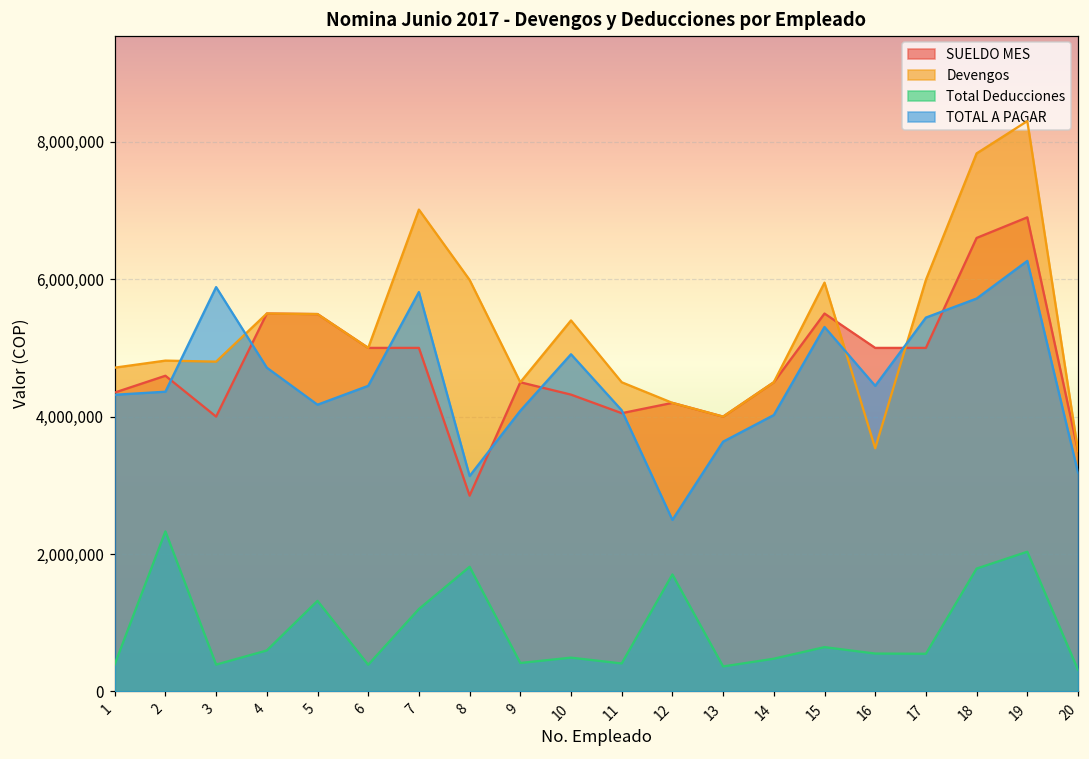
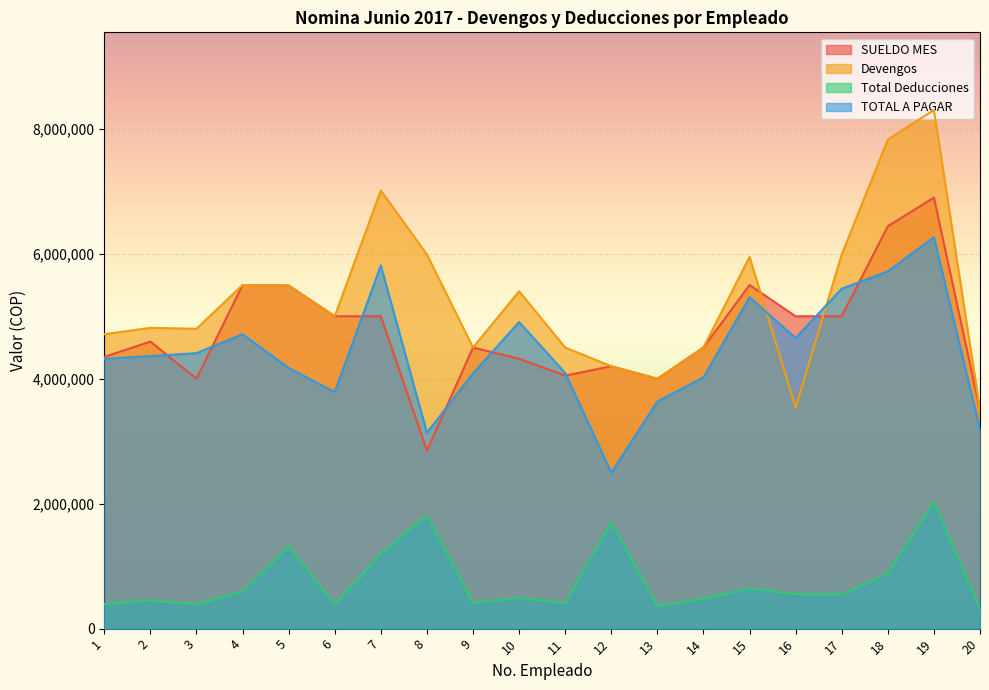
Total Deducciones, 2: 2,300,000 -> 500,000
TOTAL A PAGAR, 3: 5,900,000 -> 4,400,000
TOTAL A PAGAR, 6: 4,400,000 -> 3,800,000
TOTAL A PAGAR, 16: 4,400,000 -> 4,700,000
SUELDO MES, 18: 6,600,000 -> 6,400,000
Total Deducciones, 18: 1,800,000 -> 900,000
